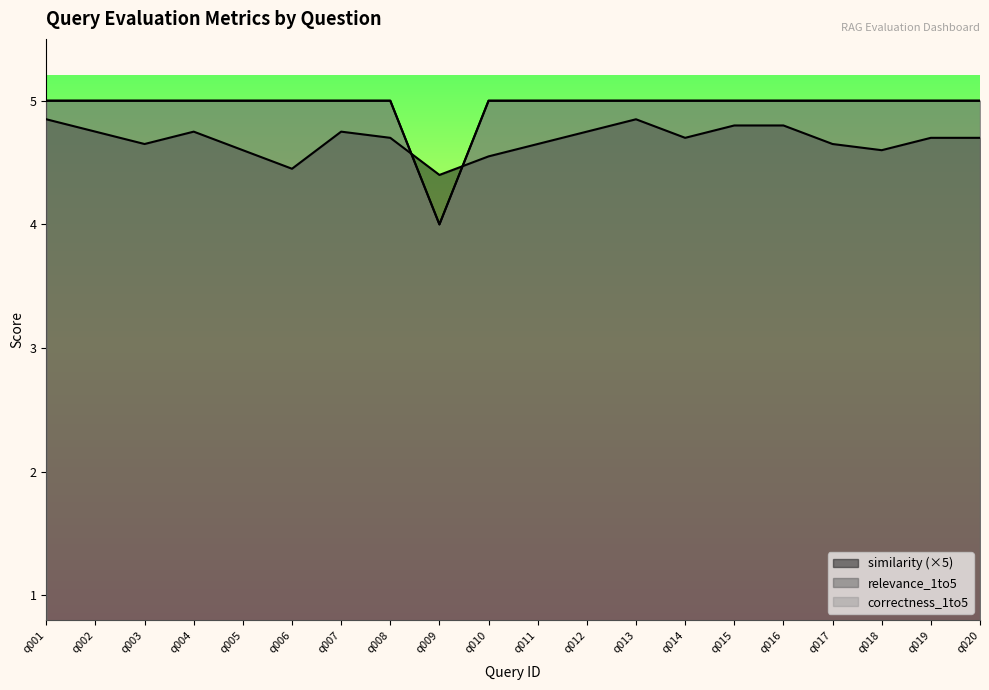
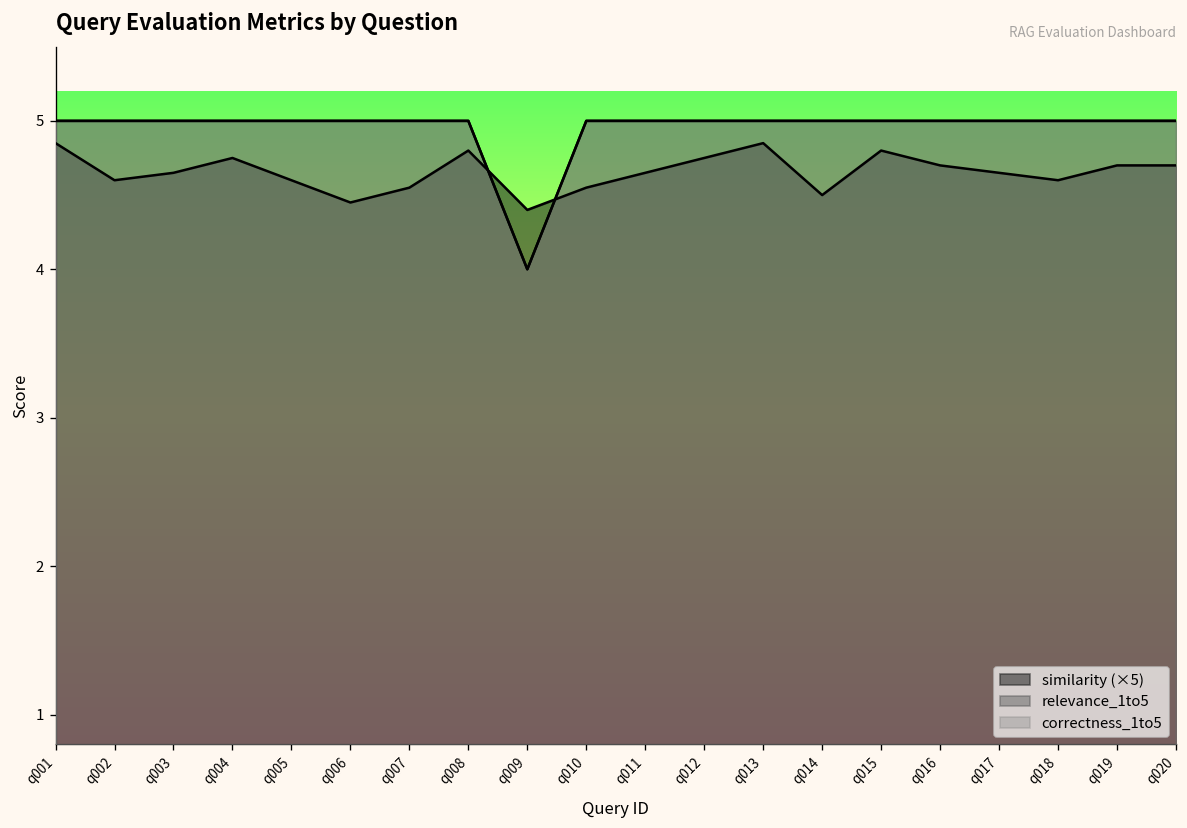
similarity (×5), q002: 4.75 -> 4.60
similarity (×5), q007: 4.75 -> 4.55
similarity (×5), q008: 4.70 -> 4.80
similarity (×5), q014: 4.70 -> 4.50
similarity (×5), q016: 4.80 -> 4.70
